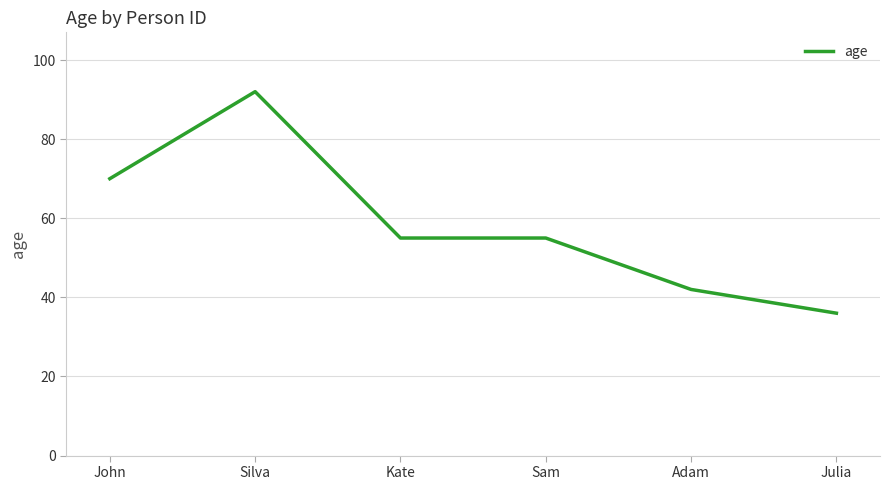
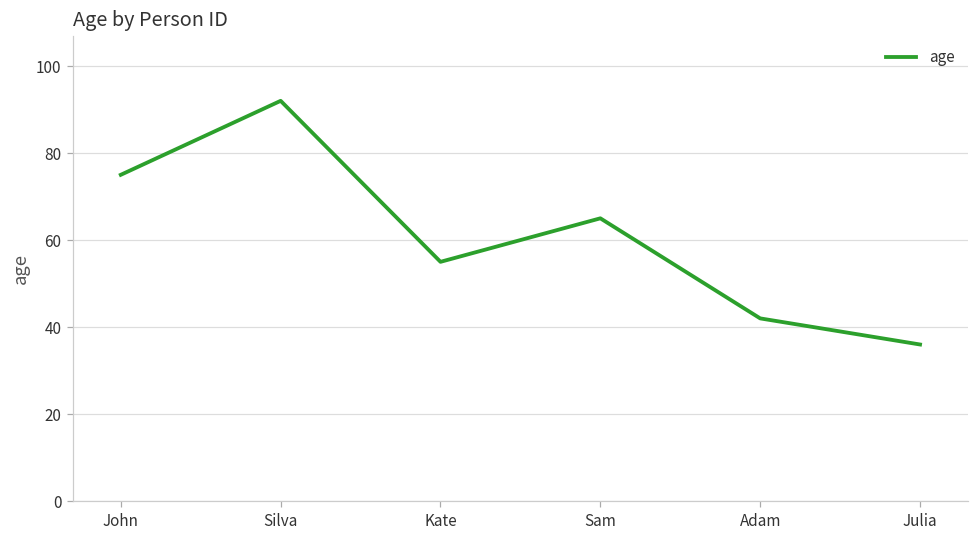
John: 70 -> 75
Sam: 55 -> 65
